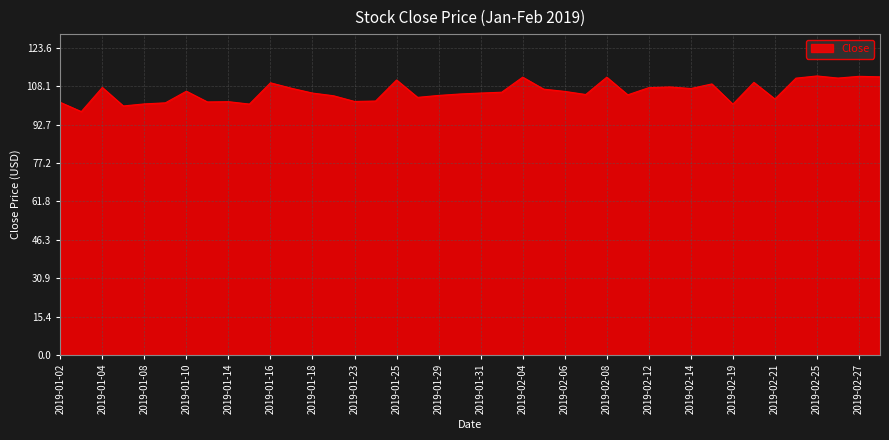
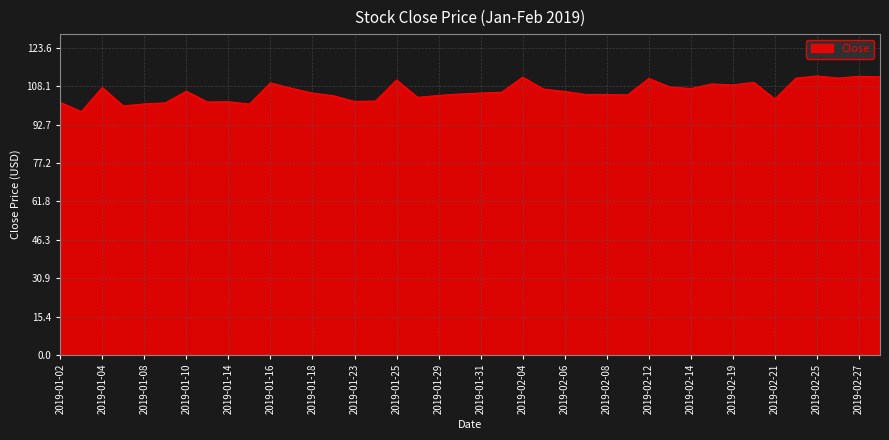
2019-02-08: 112 -> 105
2019-02-12: 108 -> 111
2019-02-19: 101 -> 109
